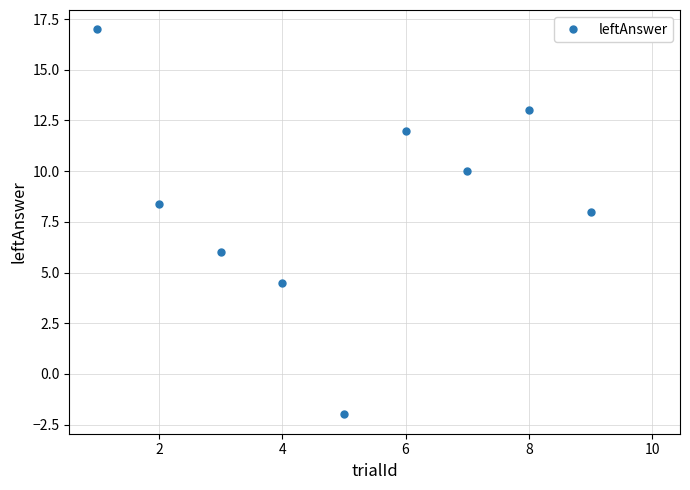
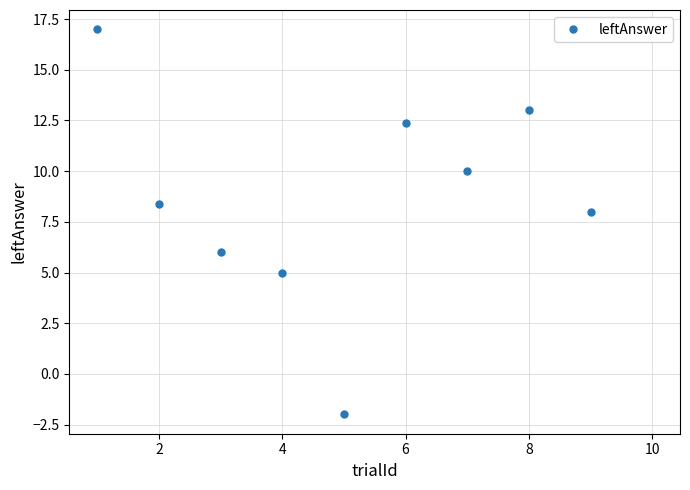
4: 4.5 -> 5.0
6: 12.0 -> 12.4
